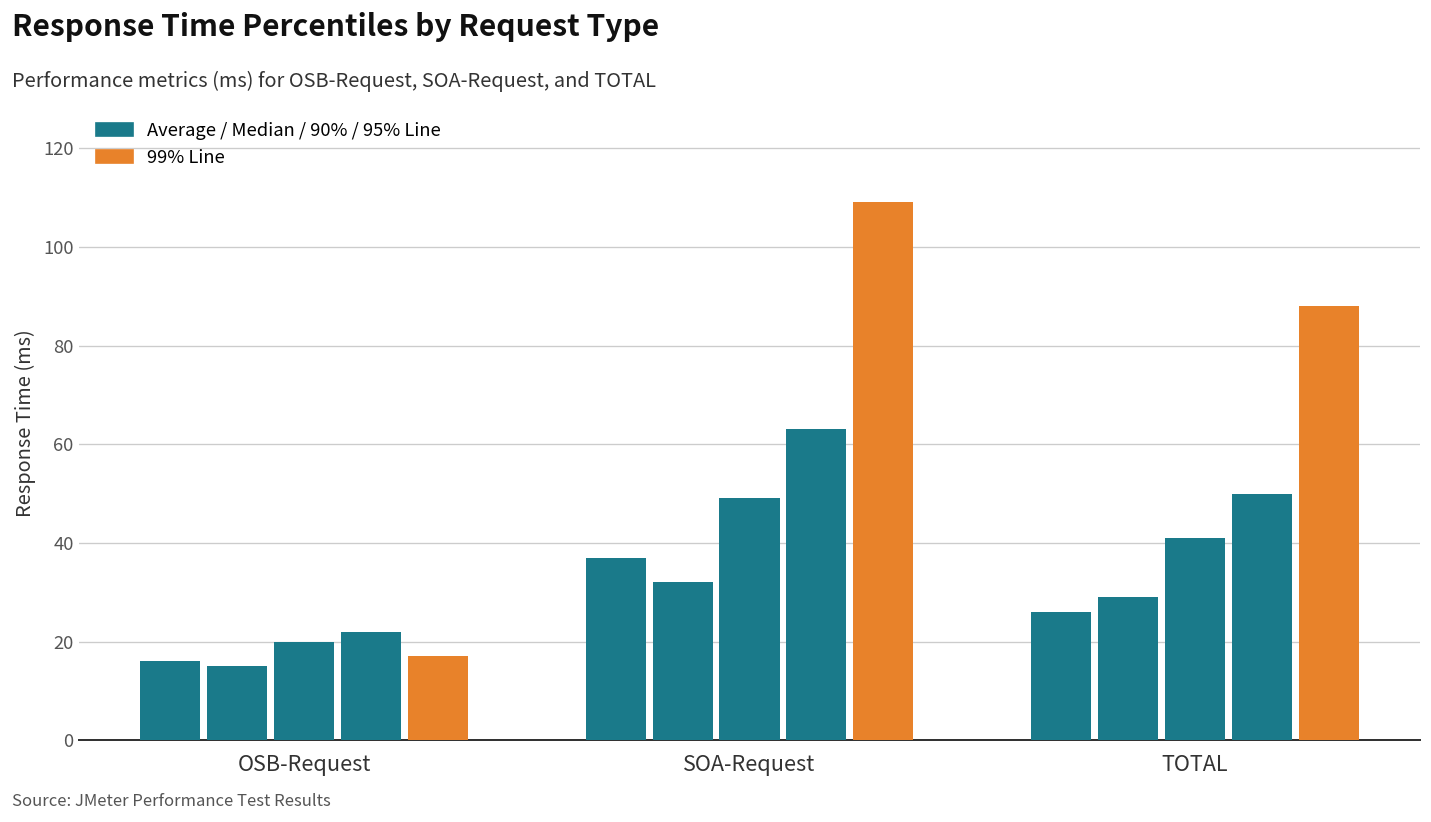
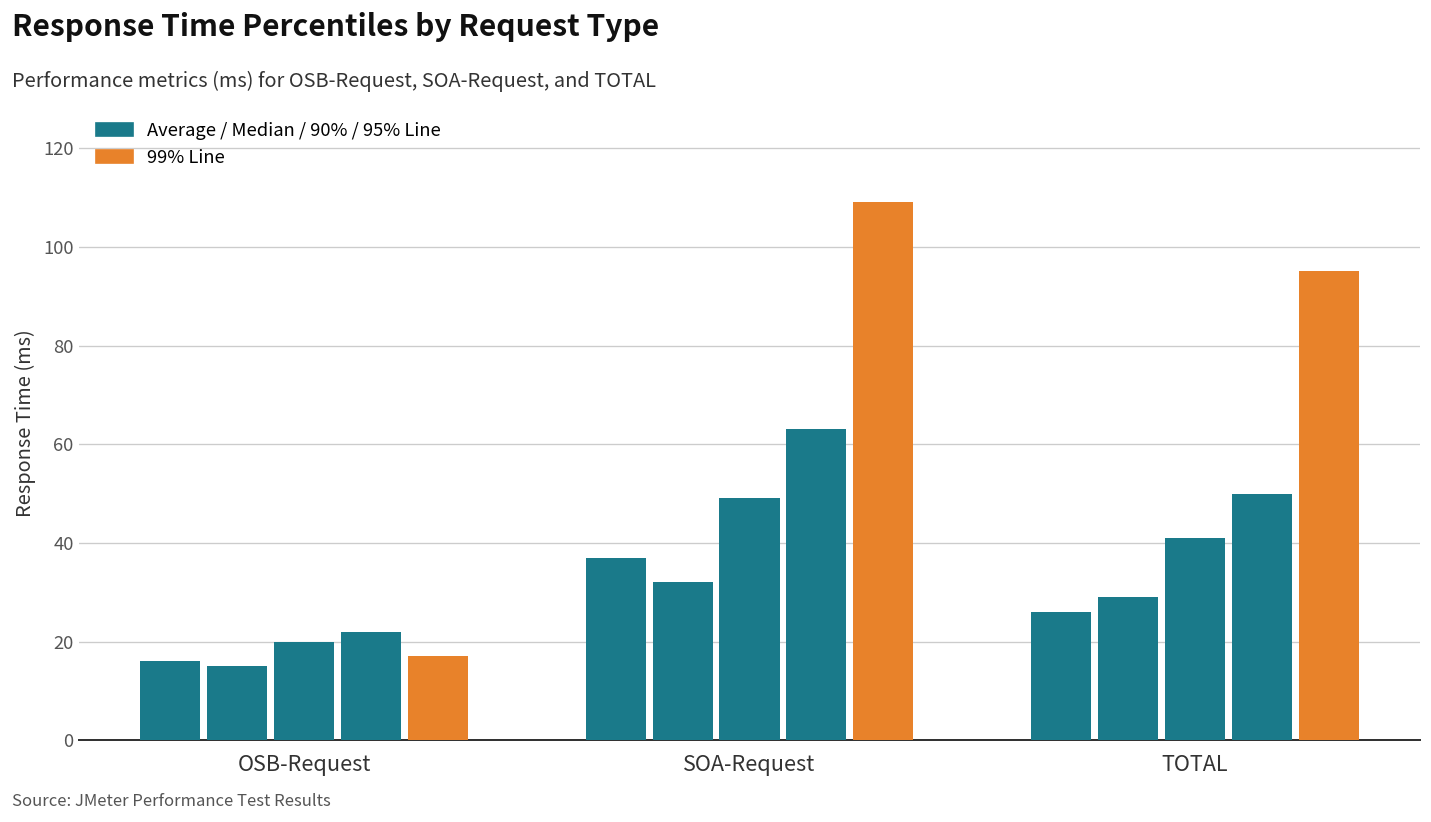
99% Line, TOTAL: 88 -> 95
